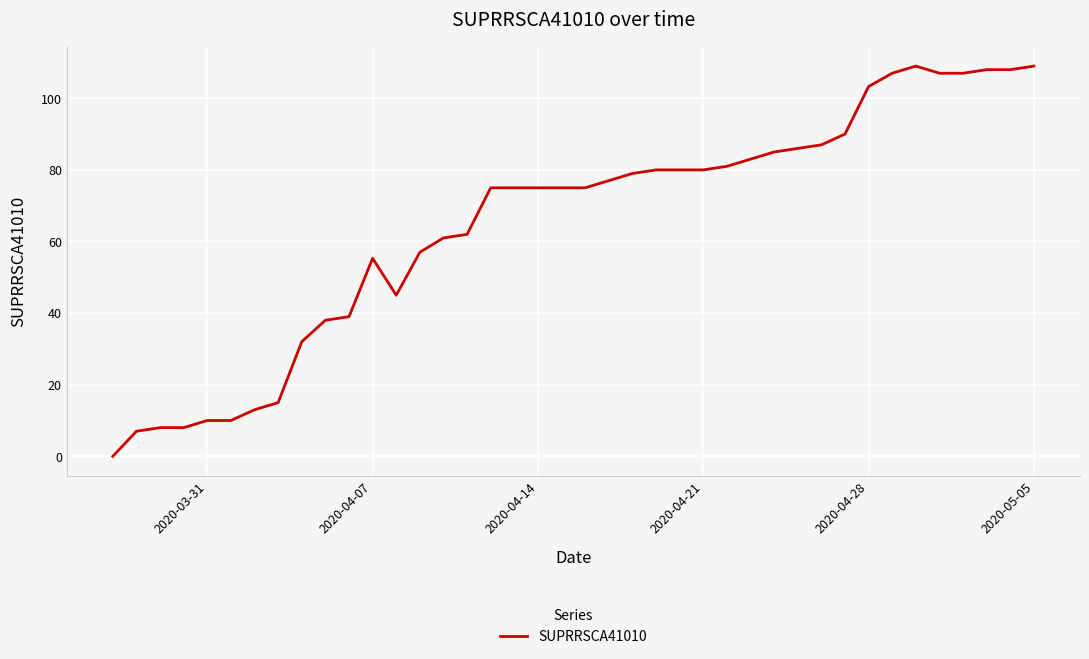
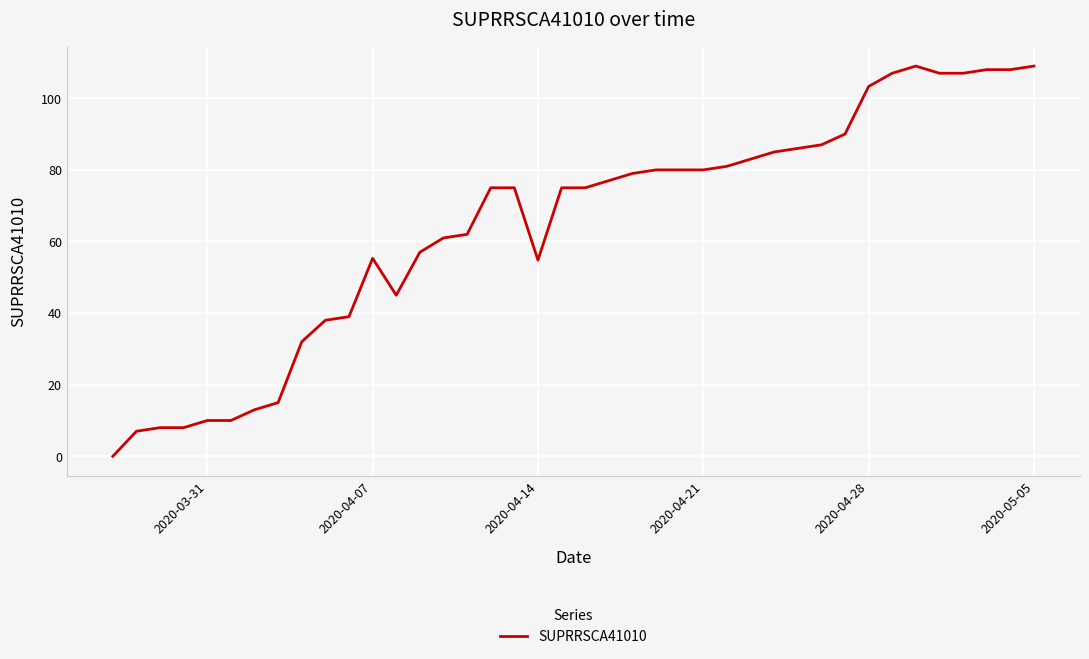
2020-04-14: 75 -> 55
